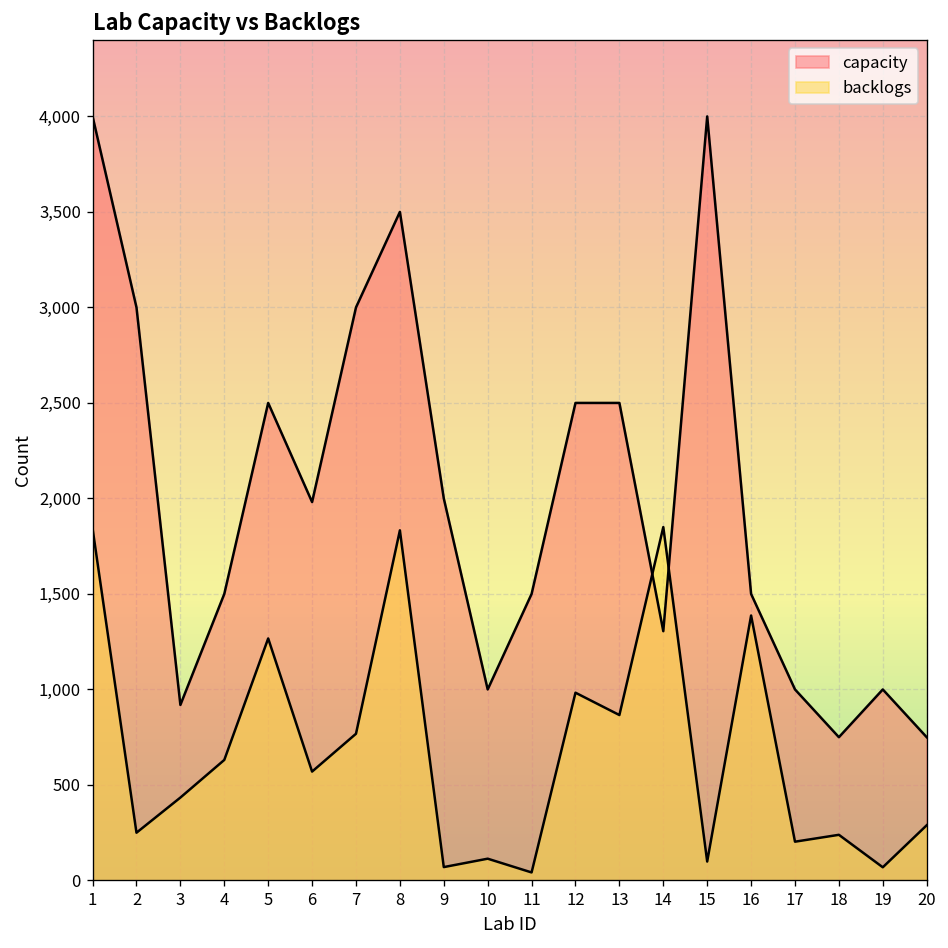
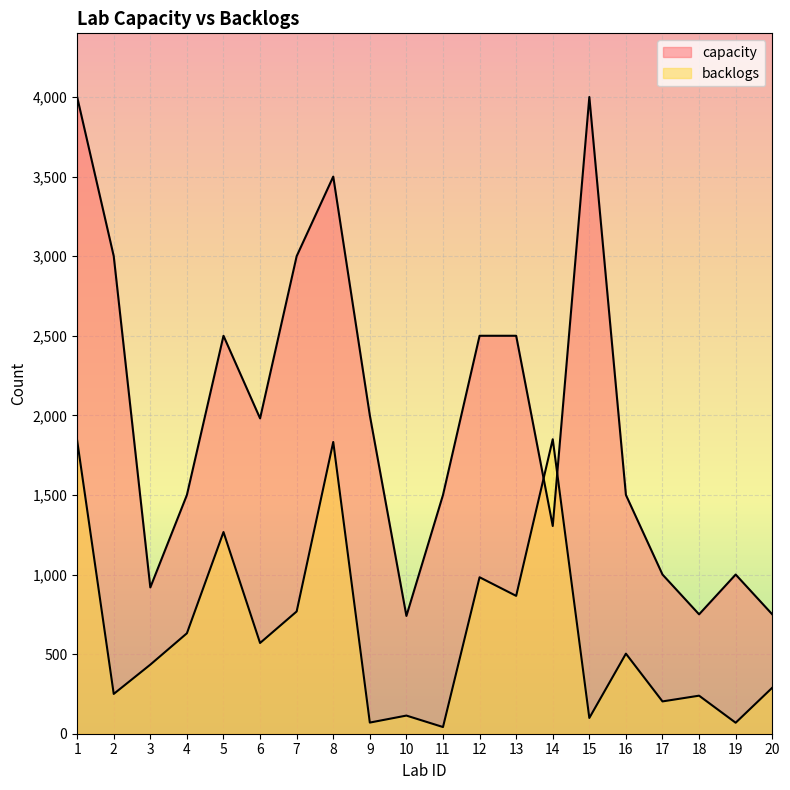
capacity, 10: 1,000 -> 740
backlogs, 16: 1,390 -> 500
